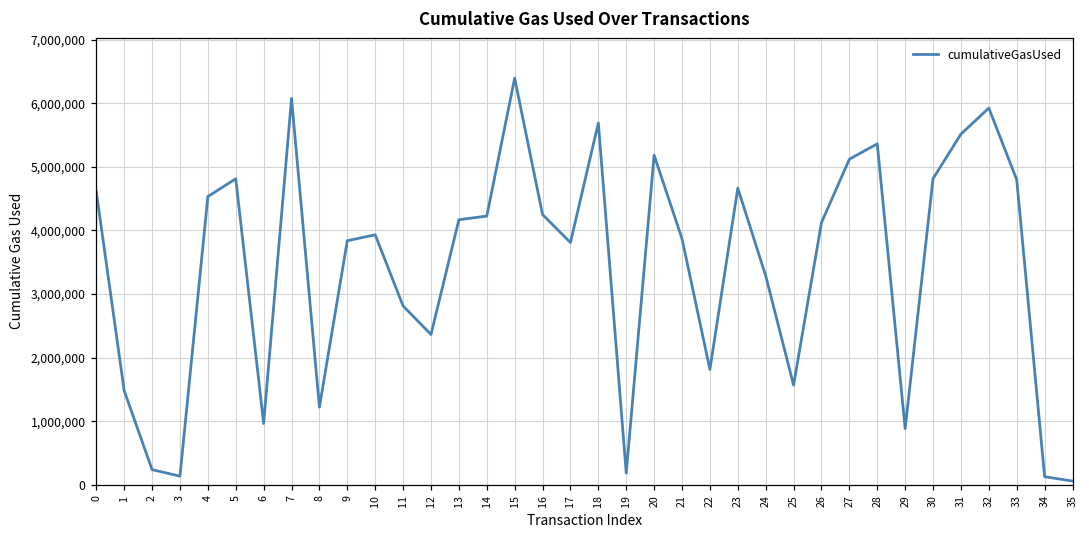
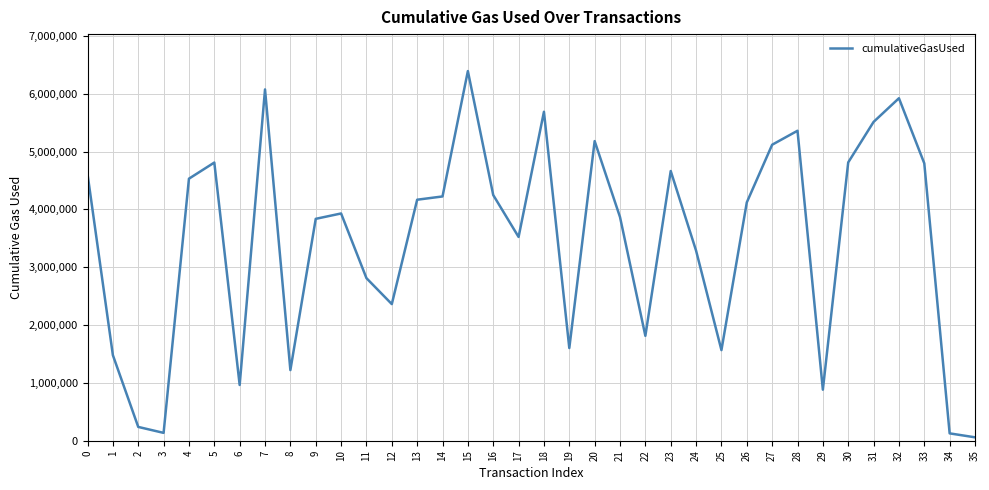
17: 3,800,000 -> 3,500,000
19: 200,000 -> 1,600,000
